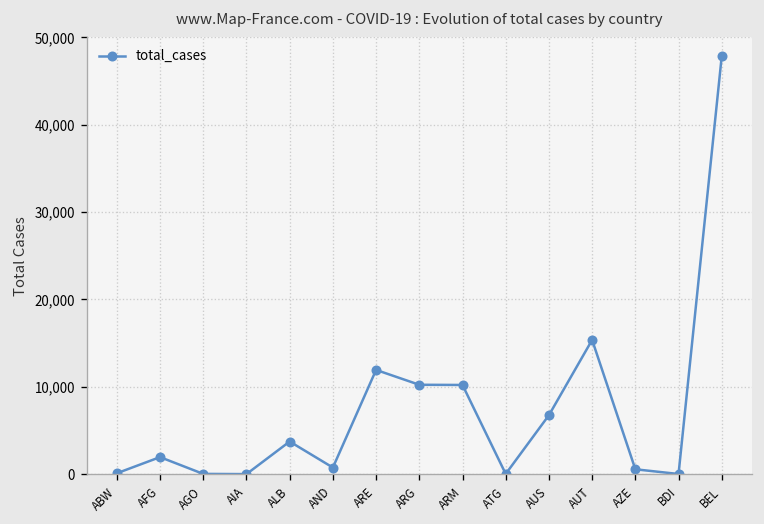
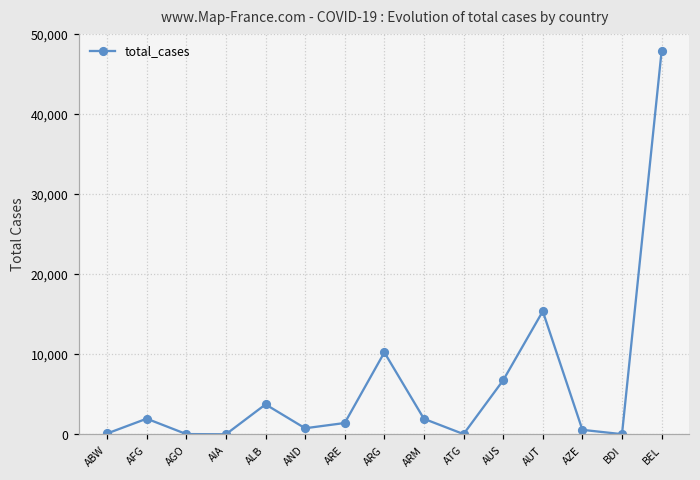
ARE: 12,000 -> 1,000
ARM: 10,000 -> 2,000
